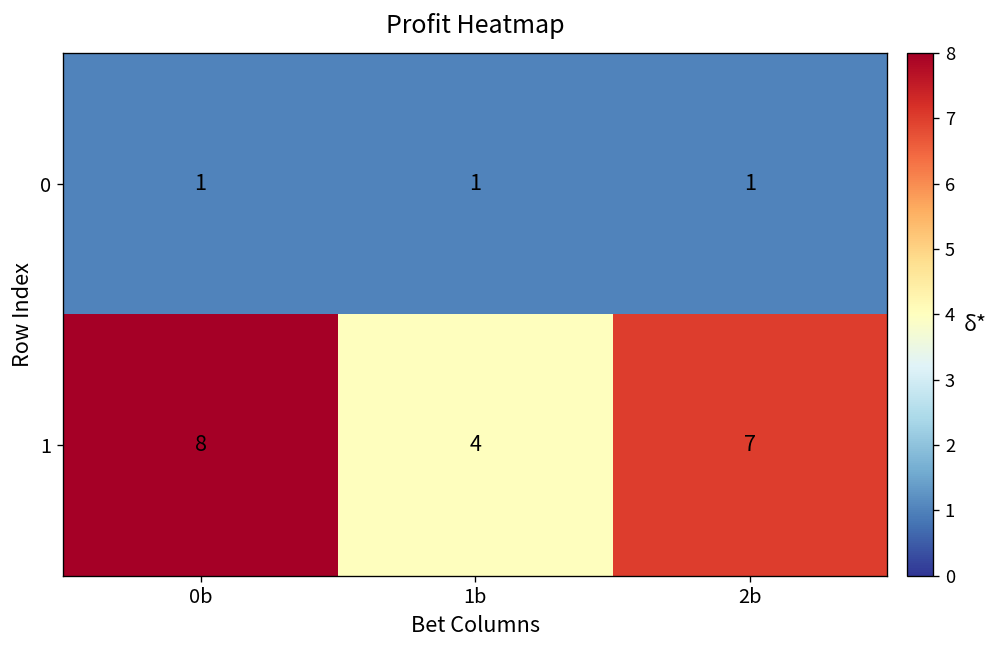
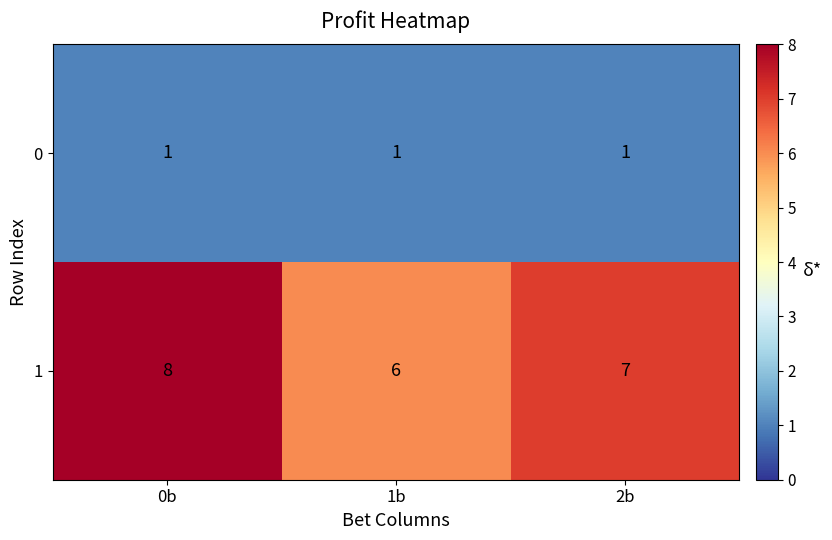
1, 1b: 4 -> 6
